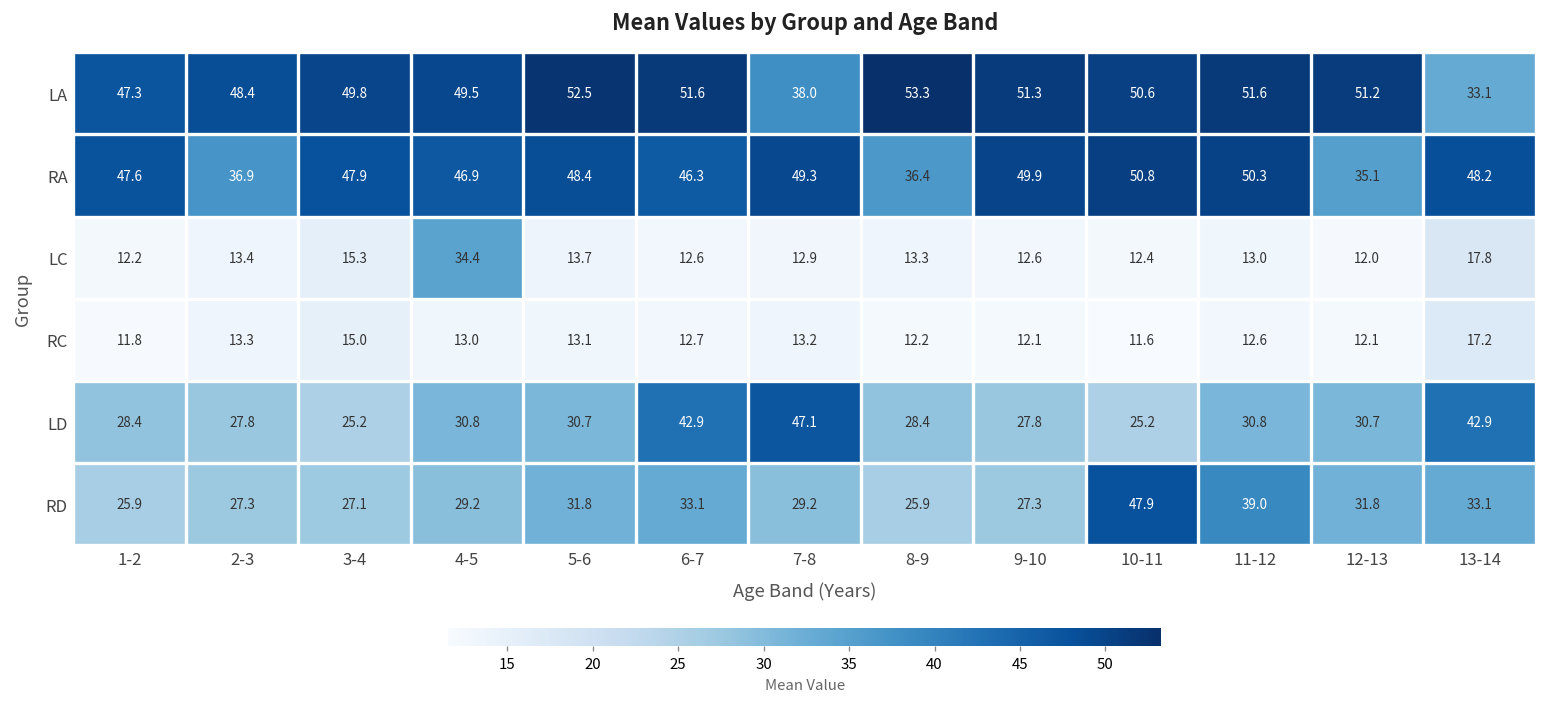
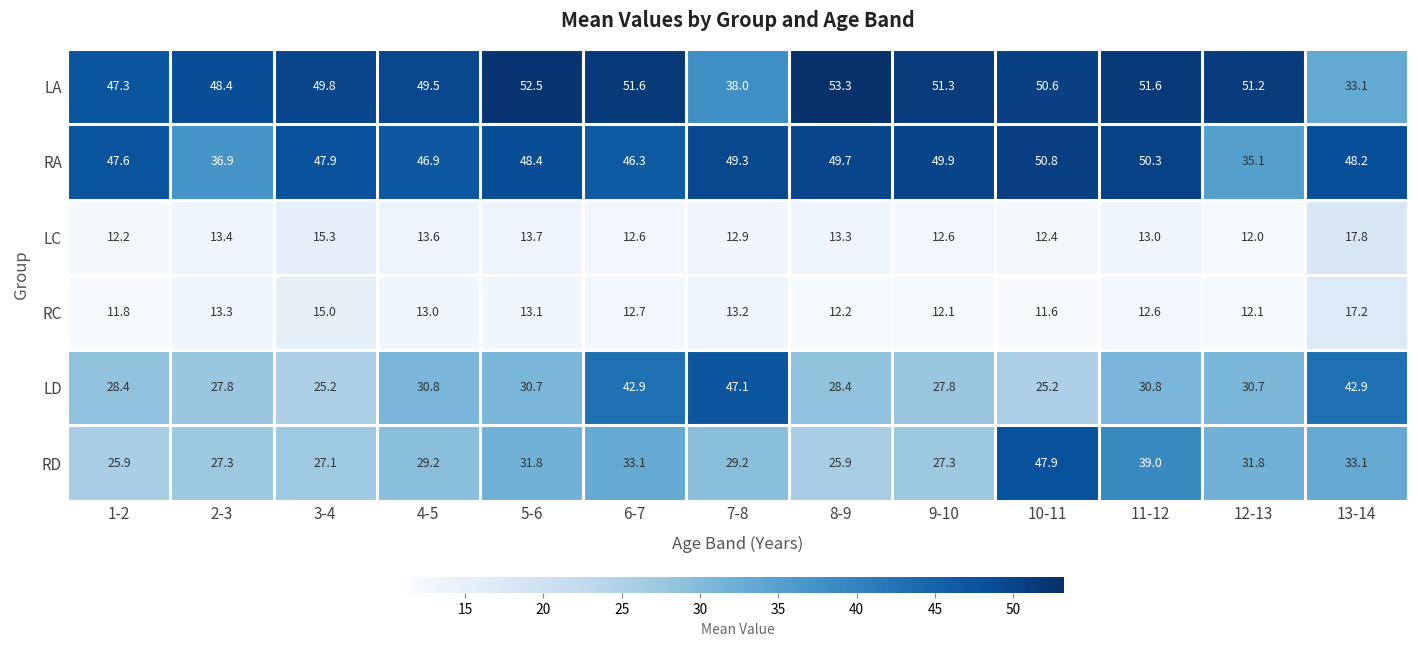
RA, 8-9: 36.4 -> 49.7
LC, 4-5: 34.4 -> 13.6
